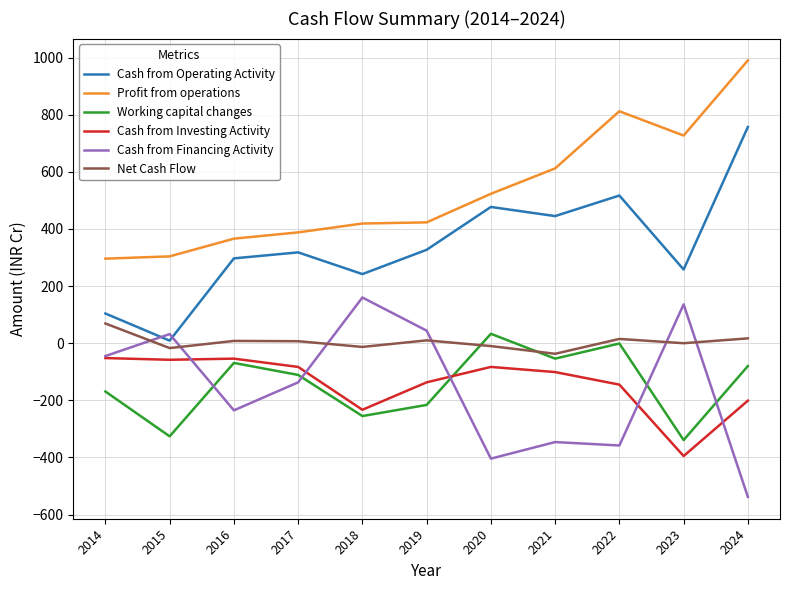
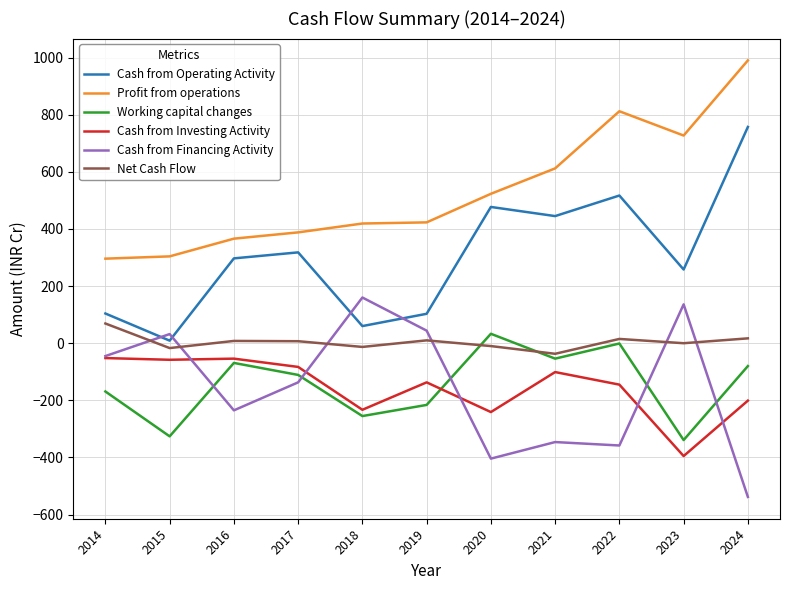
Cash from Operating Activity, 2018: 240 -> 60
Cash from Operating Activity, 2019: 330 -> 100
Cash from Investing Activity, 2020: -80 -> -240
